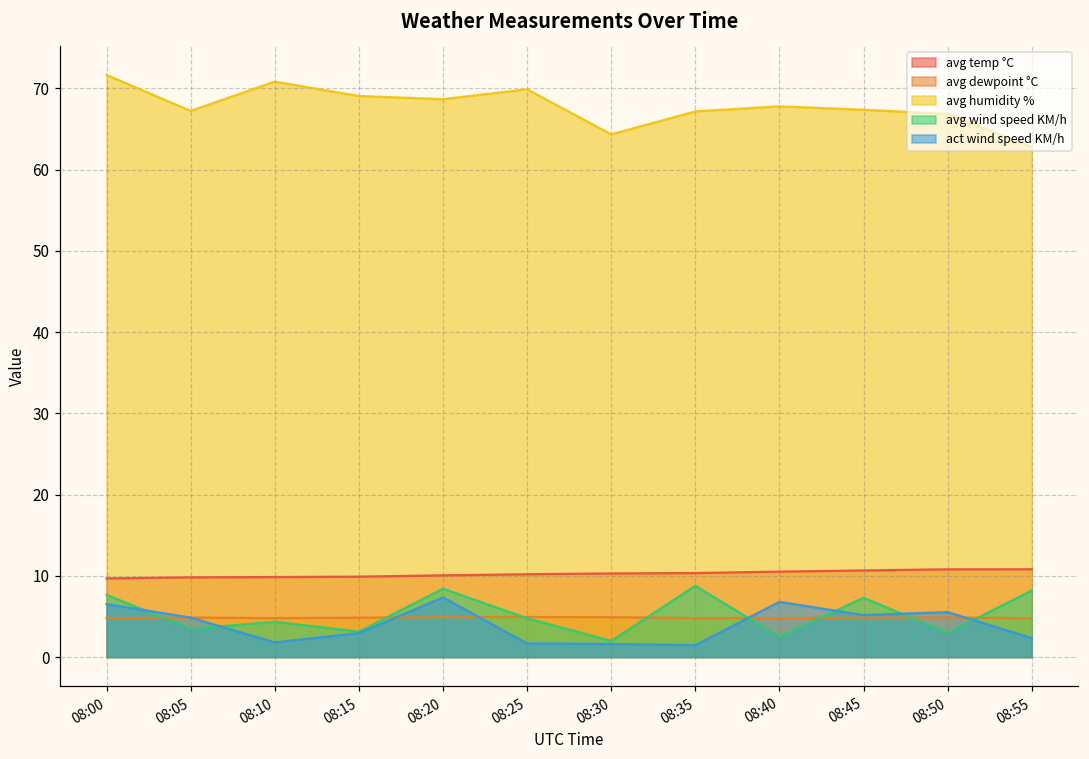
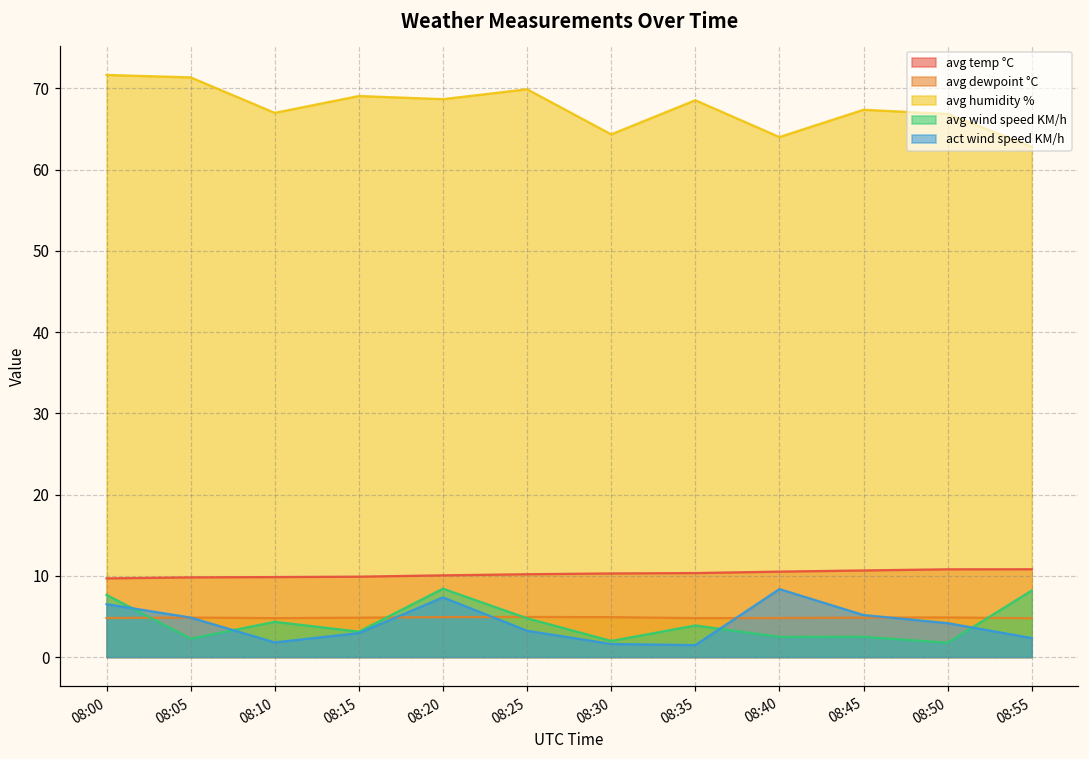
avg humidity %, 08:05: 67 -> 71
avg wind speed KM/h, 08:05: 3 -> 2
avg humidity %, 08:10: 71 -> 67
act wind speed KM/h, 08:25: 2 -> 3
avg humidity %, 08:35: 67 -> 69
avg wind speed KM/h, 08:35: 9 -> 4
avg humidity %, 08:40: 68 -> 64
act wind speed KM/h, 08:40: 7 -> 8
avg wind speed KM/h, 08:45: 7 -> 2
avg wind speed KM/h, 08:50: 3 -> 2
act wind speed KM/h, 08:50: 6 -> 4
